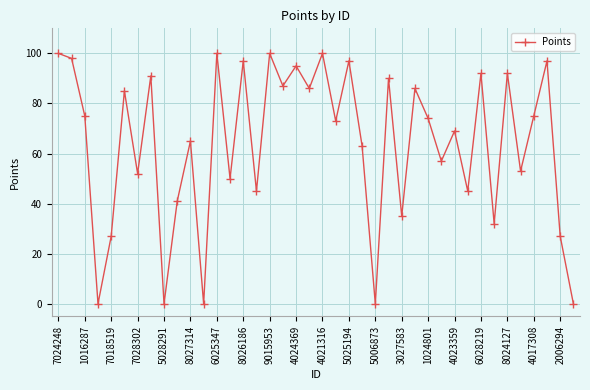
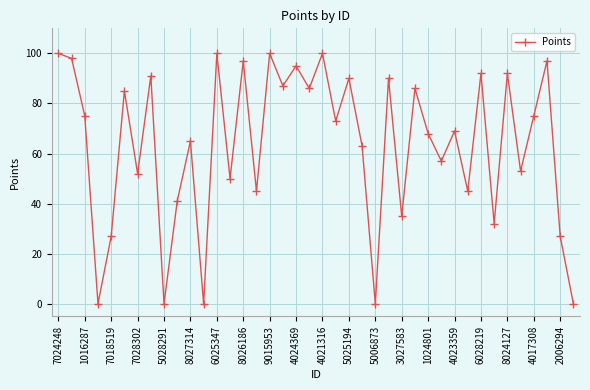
5025194: 97 -> 90
1024801: 74 -> 68
